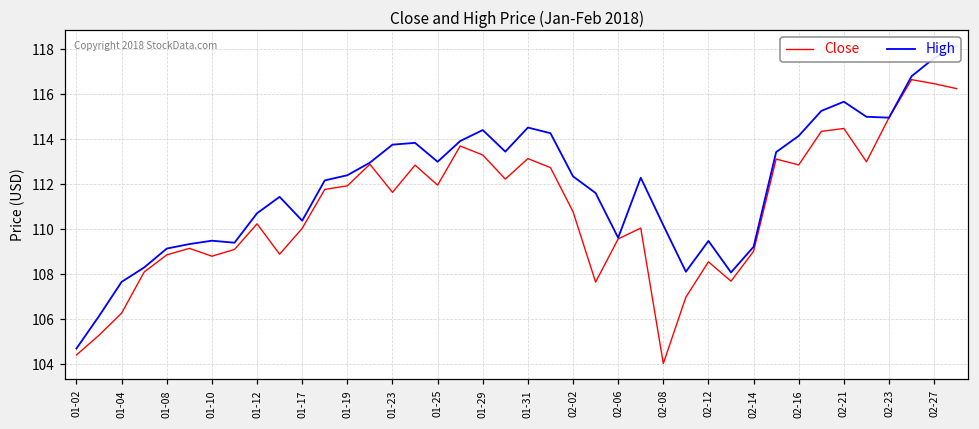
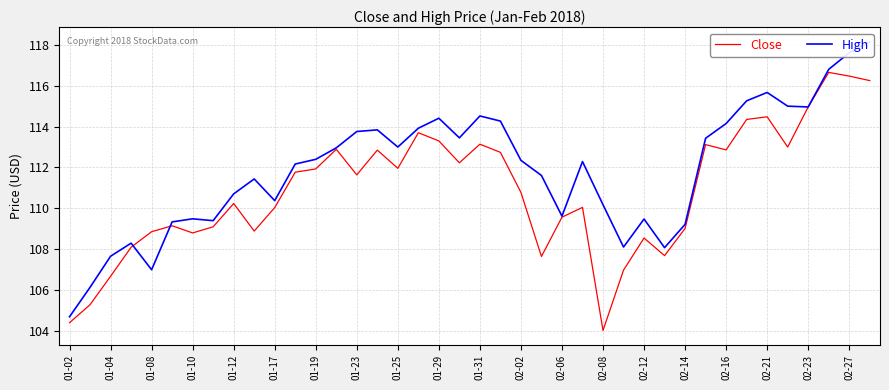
Close, 01-04: 106.3 -> 106.7
High, 01-08: 109.1 -> 107.0
